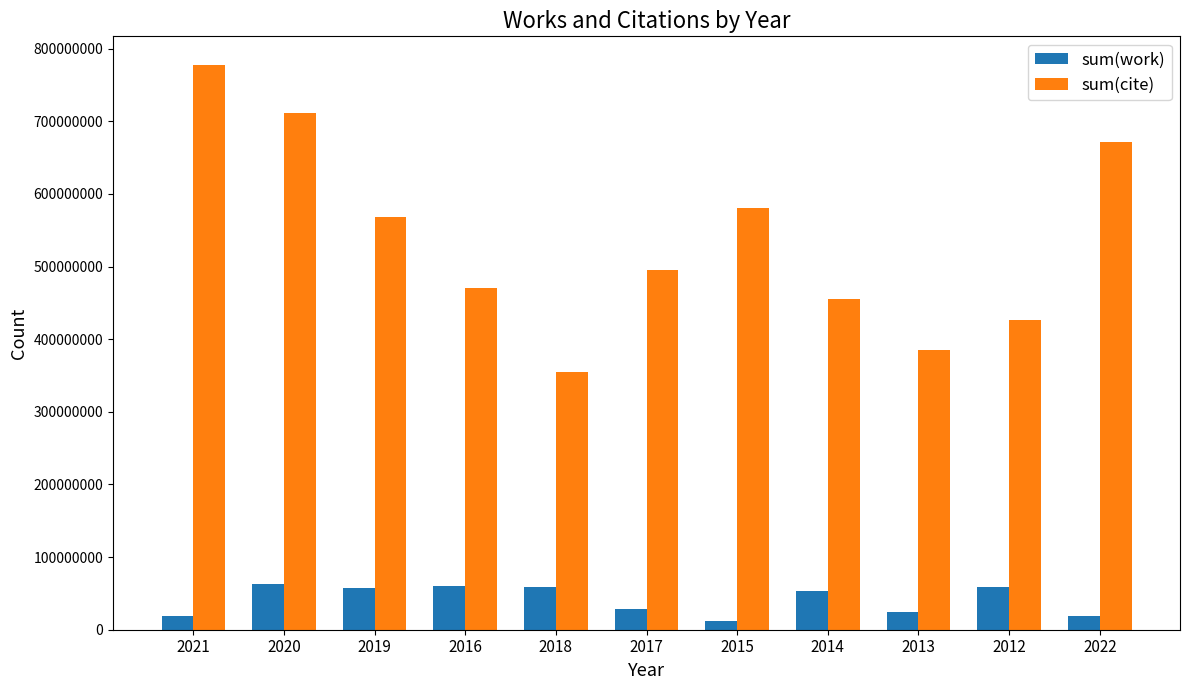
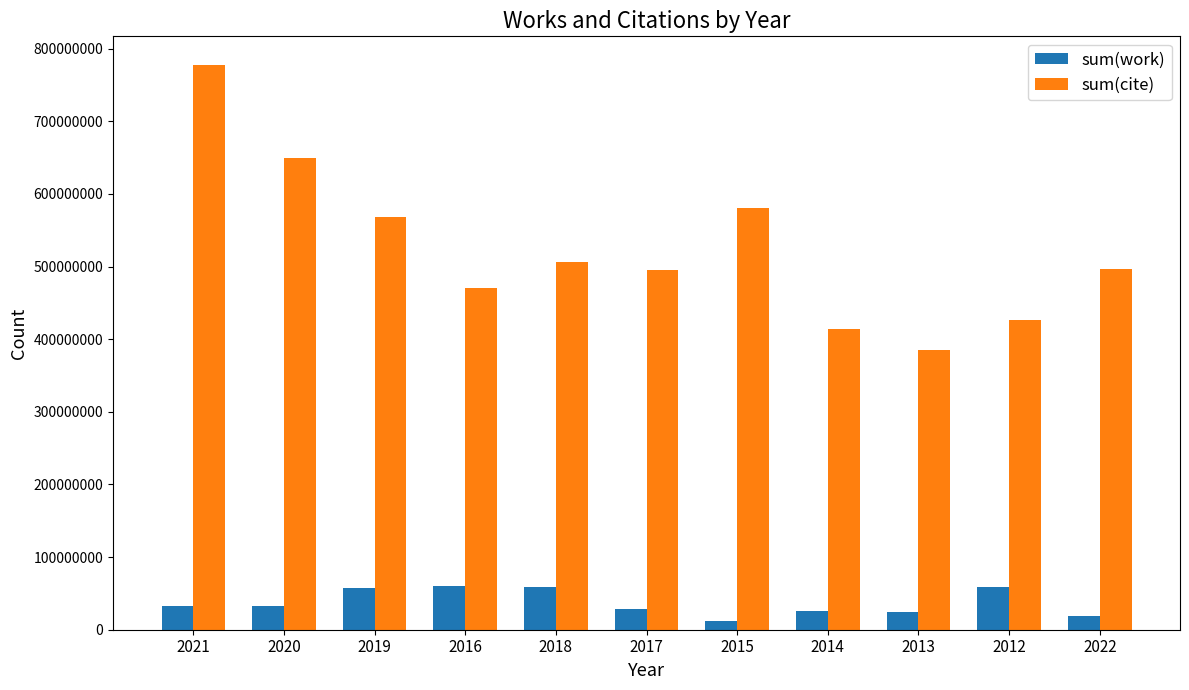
sum(work), 2021: 20000000 -> 30000000
sum(work), 2020: 60000000 -> 30000000
sum(cite), 2020: 710000000 -> 650000000
sum(cite), 2018: 350000000 -> 510000000
sum(work), 2014: 50000000 -> 30000000
sum(cite), 2014: 450000000 -> 410000000
sum(cite), 2022: 670000000 -> 500000000
